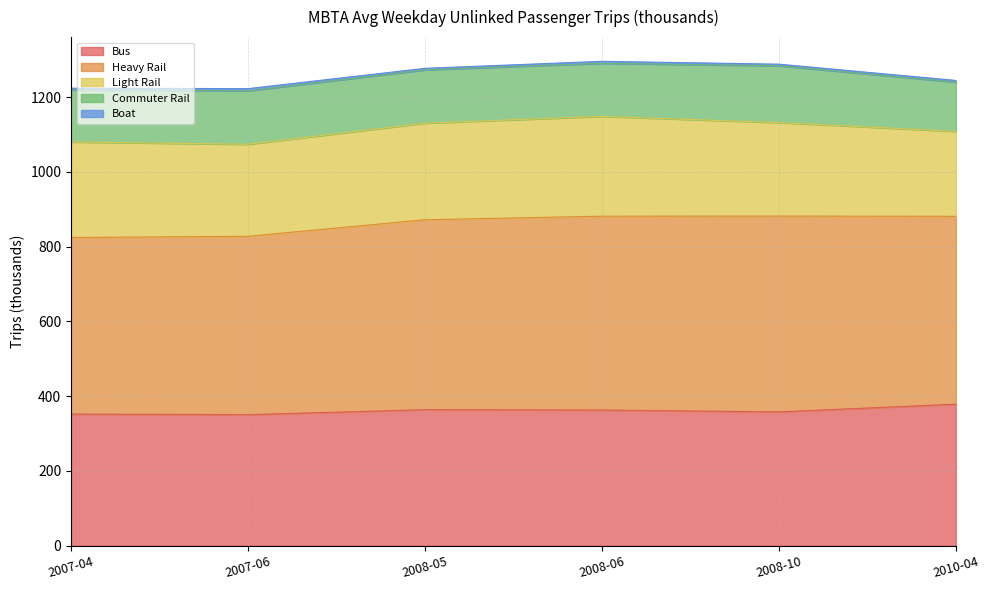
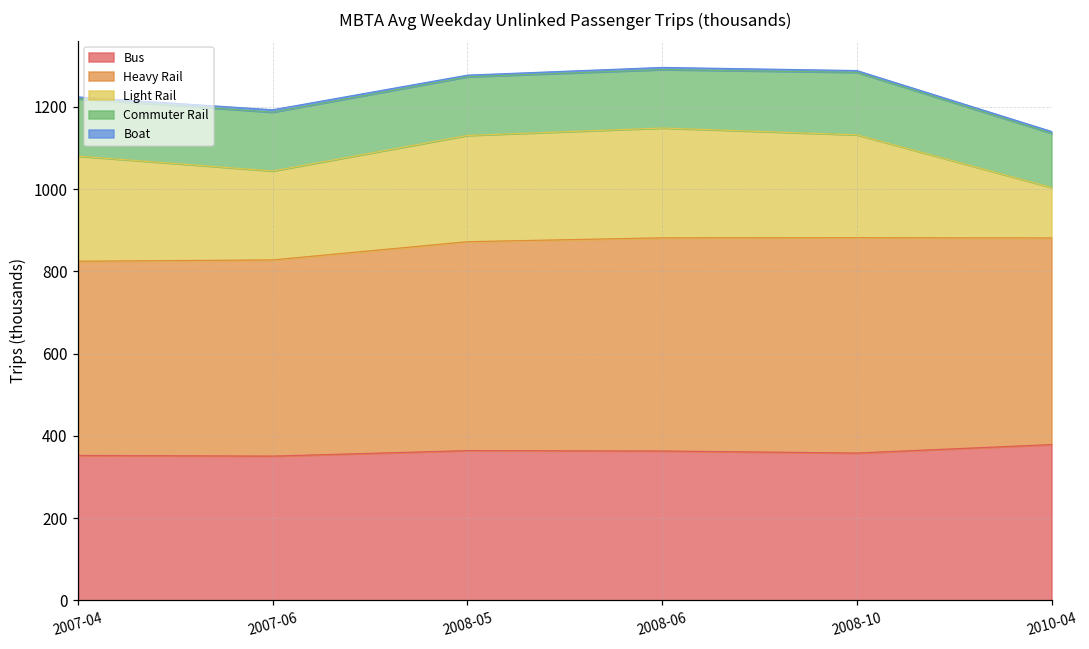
Light Rail, 2007-06: 250 -> 220
Light Rail, 2010-04: 230 -> 120
